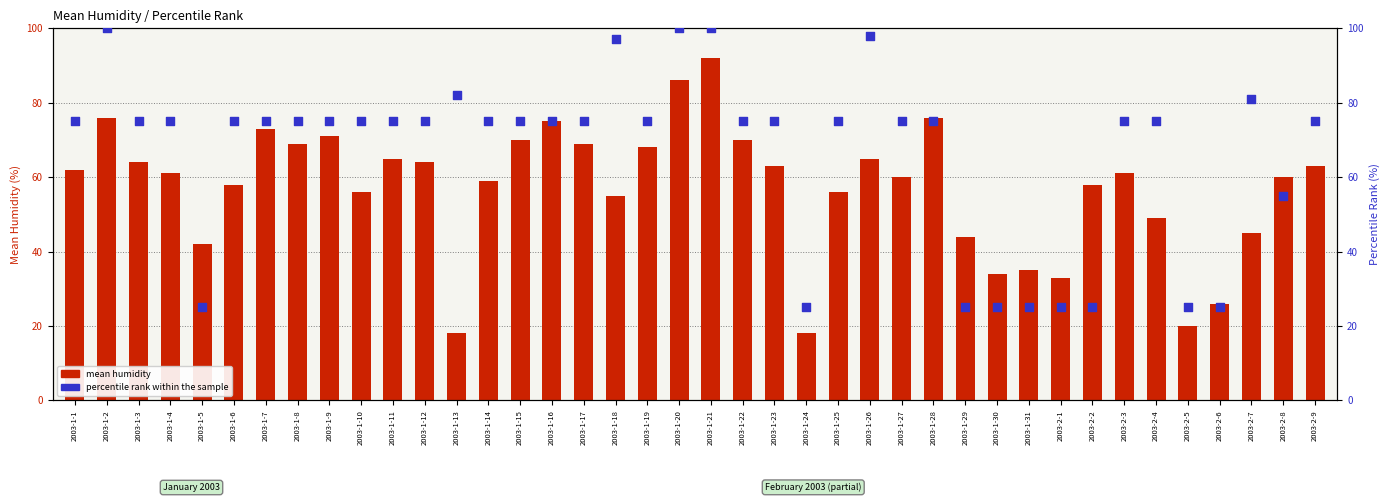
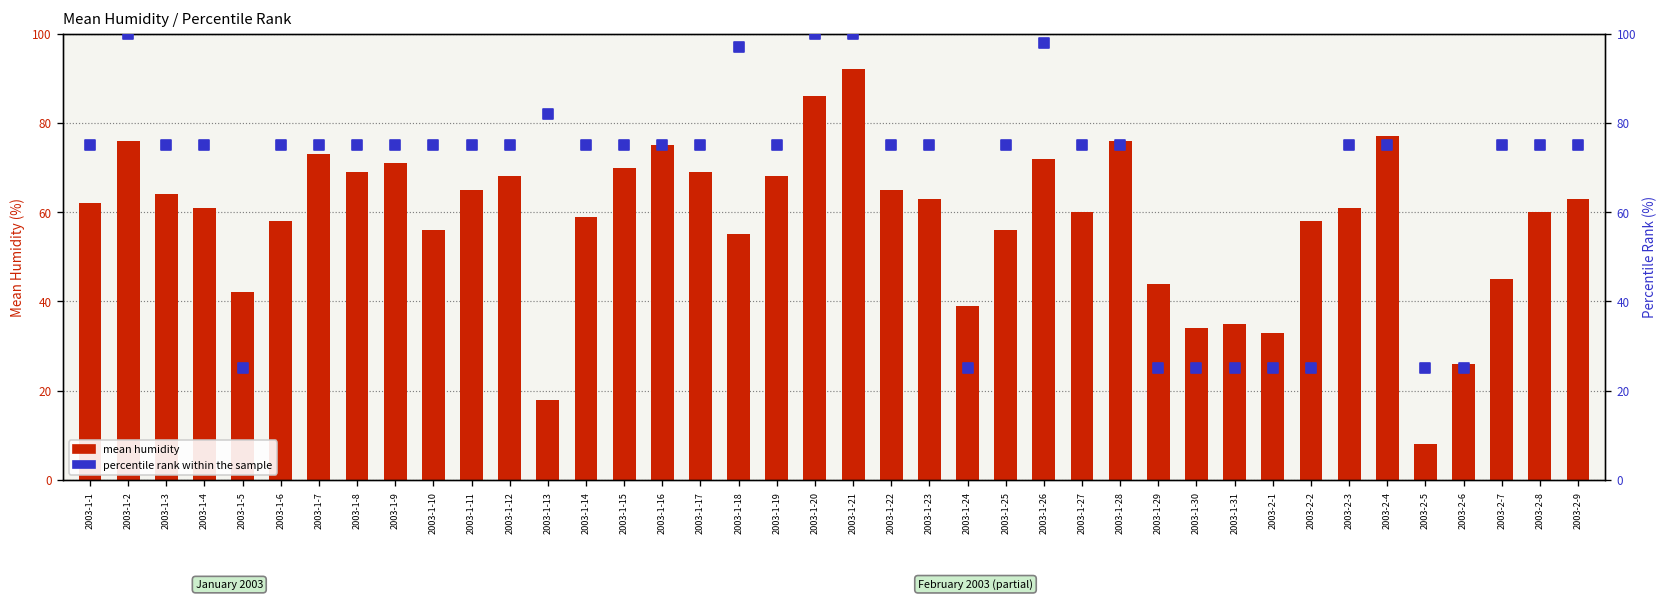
mean humidity, 2003-1-12: 64 -> 68
mean humidity, 2003-1-22: 70 -> 65
mean humidity, 2003-1-24: 18 -> 39
mean humidity, 2003-1-26: 65 -> 72
mean humidity, 2003-2-4: 49 -> 77
mean humidity, 2003-2-5: 20 -> 8
percentile rank within the sample, 2003-2-7: 81 -> 75
percentile rank within the sample, 2003-2-8: 55 -> 75
